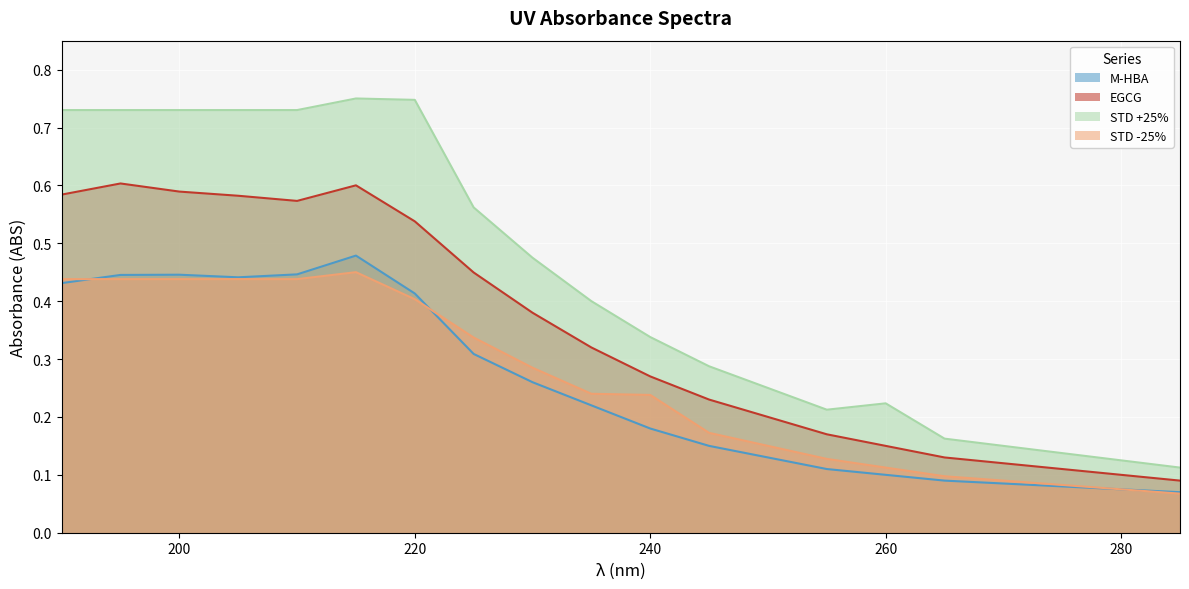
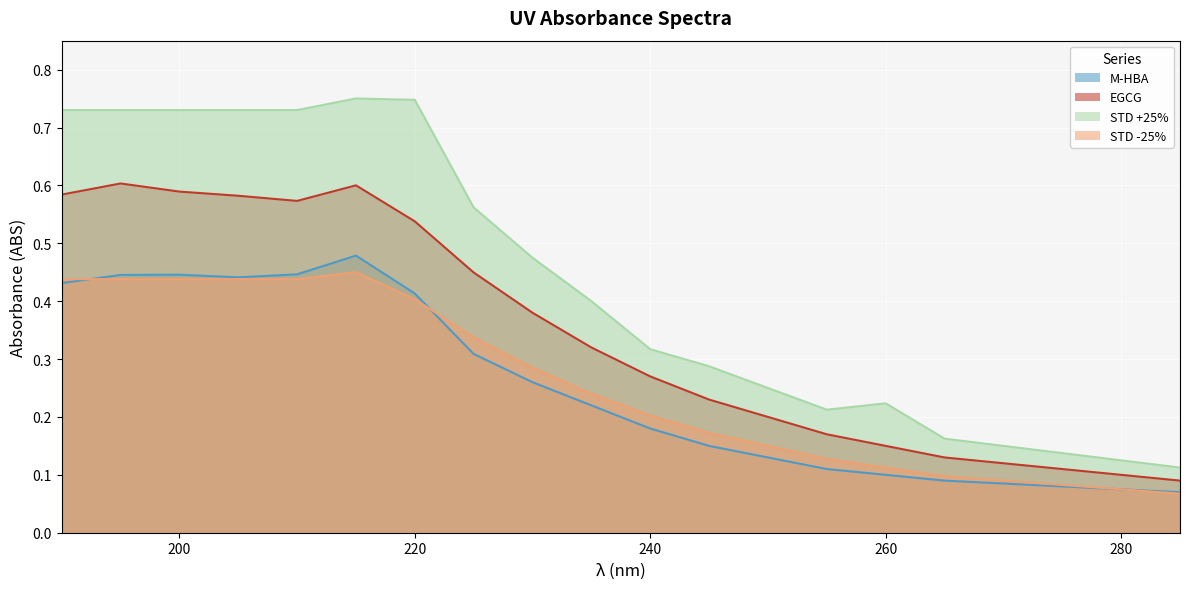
STD +25%, 240: 0.34 -> 0.32
STD -25%, 240: 0.24 -> 0.20
